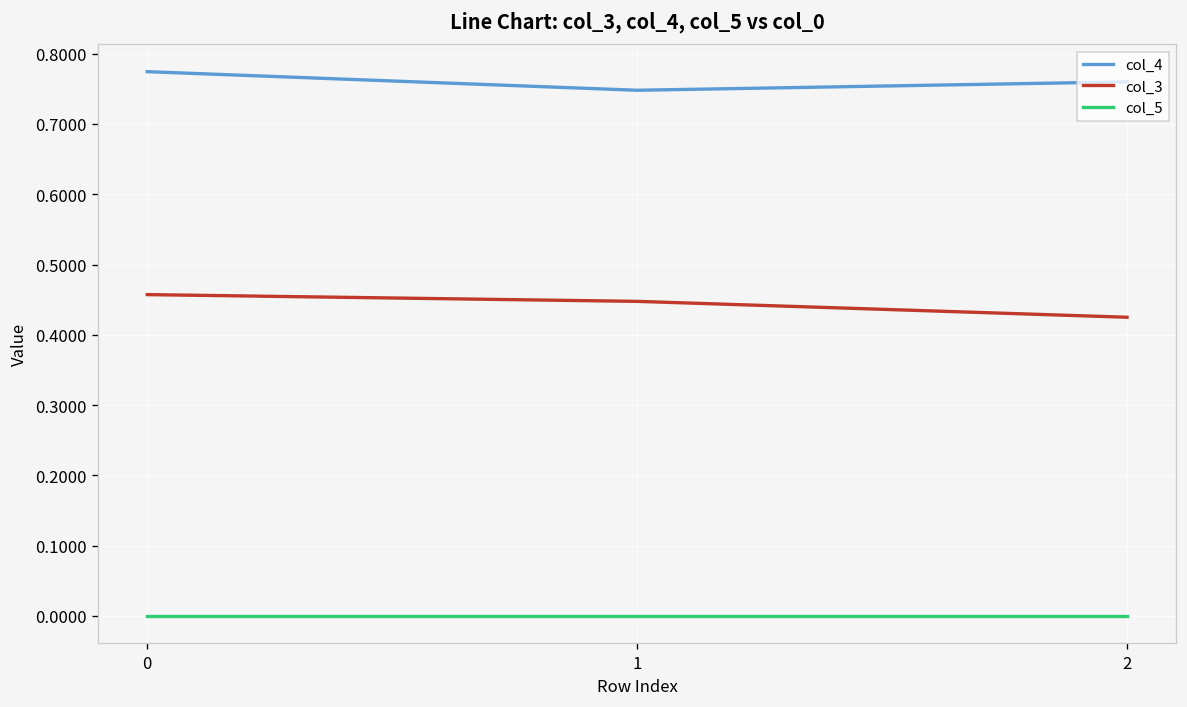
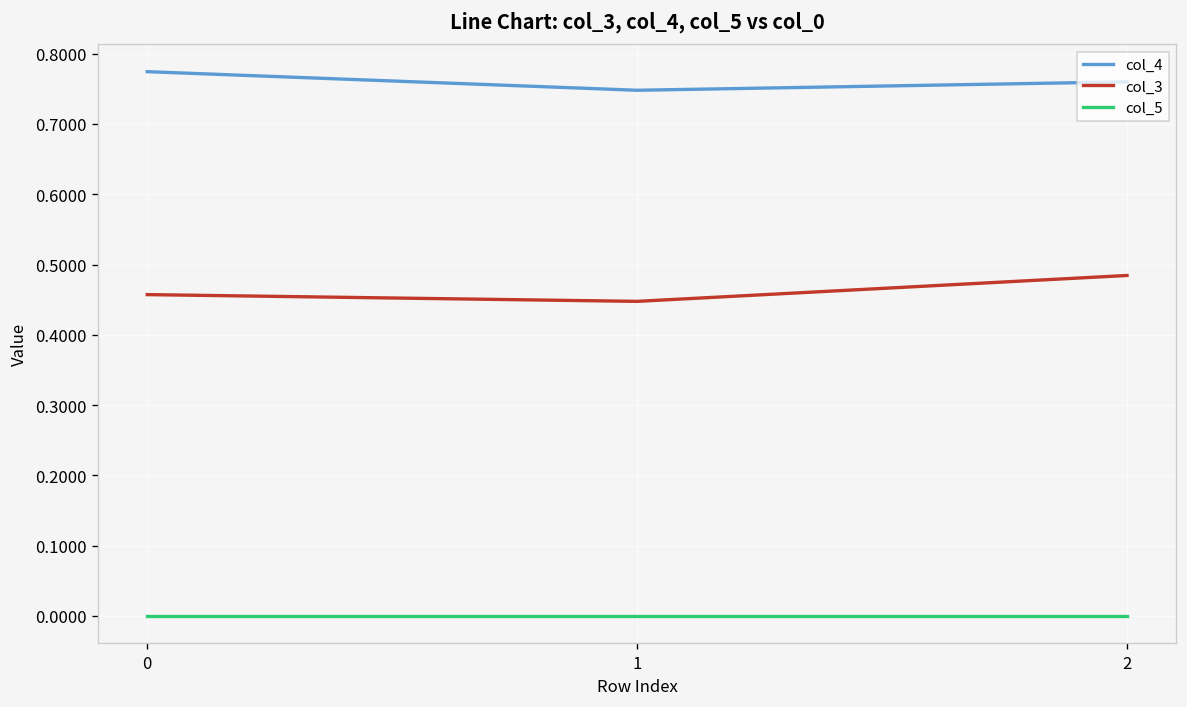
col_3, 2: 0.42 -> 0.48
